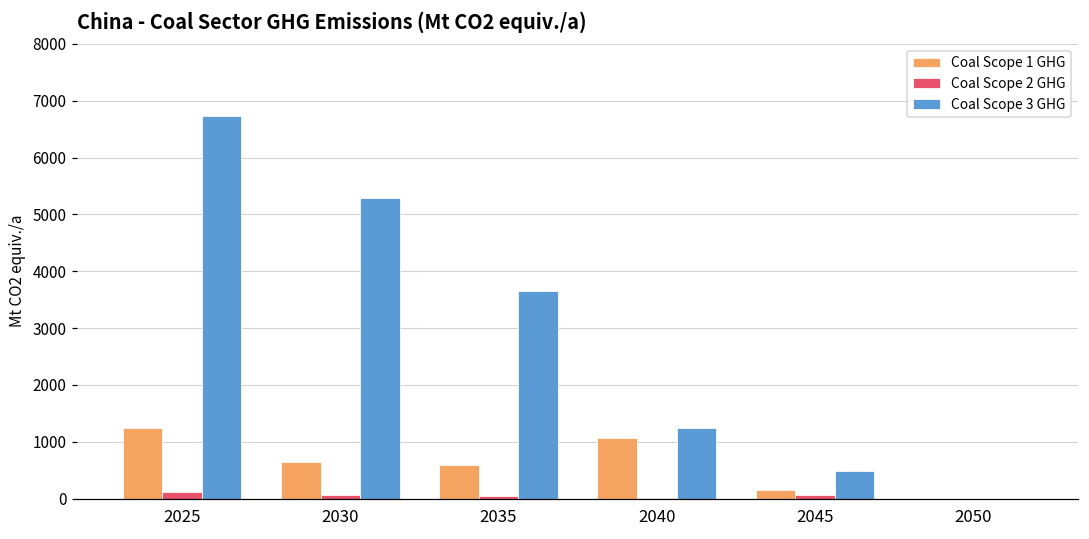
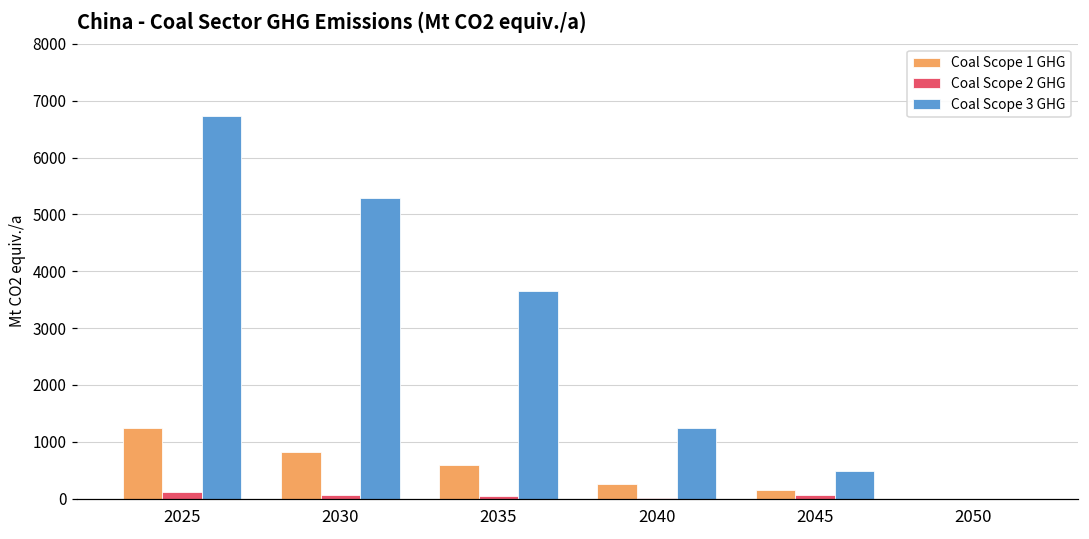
Coal Scope 1 GHG, 2030: 600 -> 800
Coal Scope 1 GHG, 2040: 1100 -> 300
